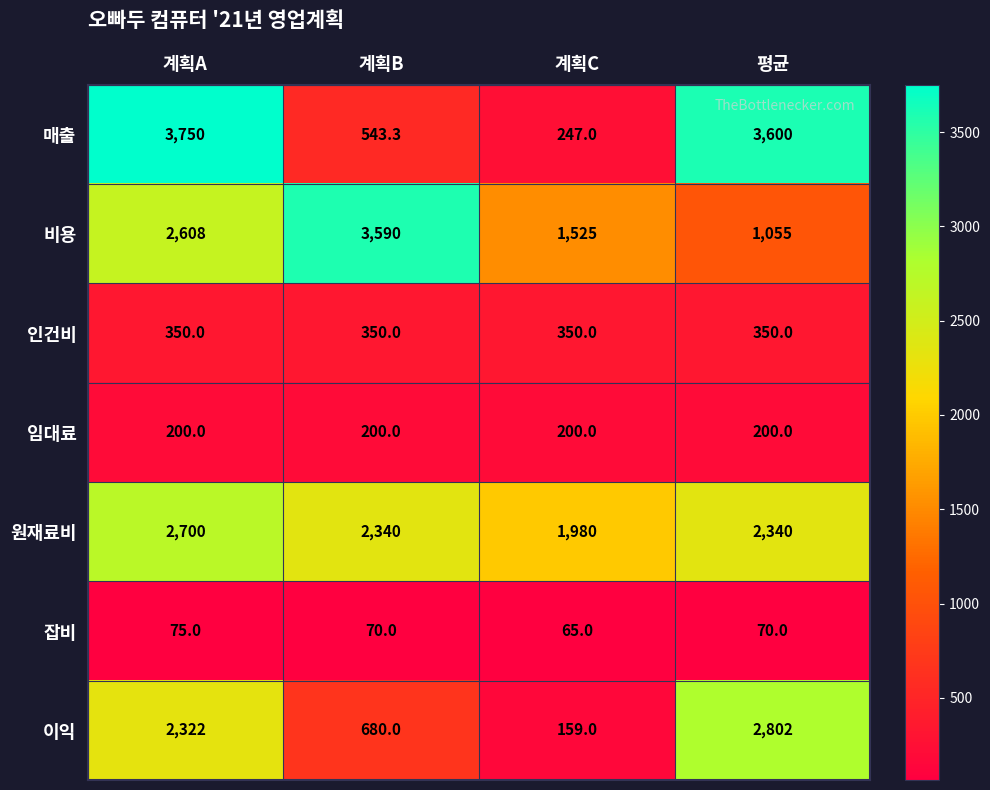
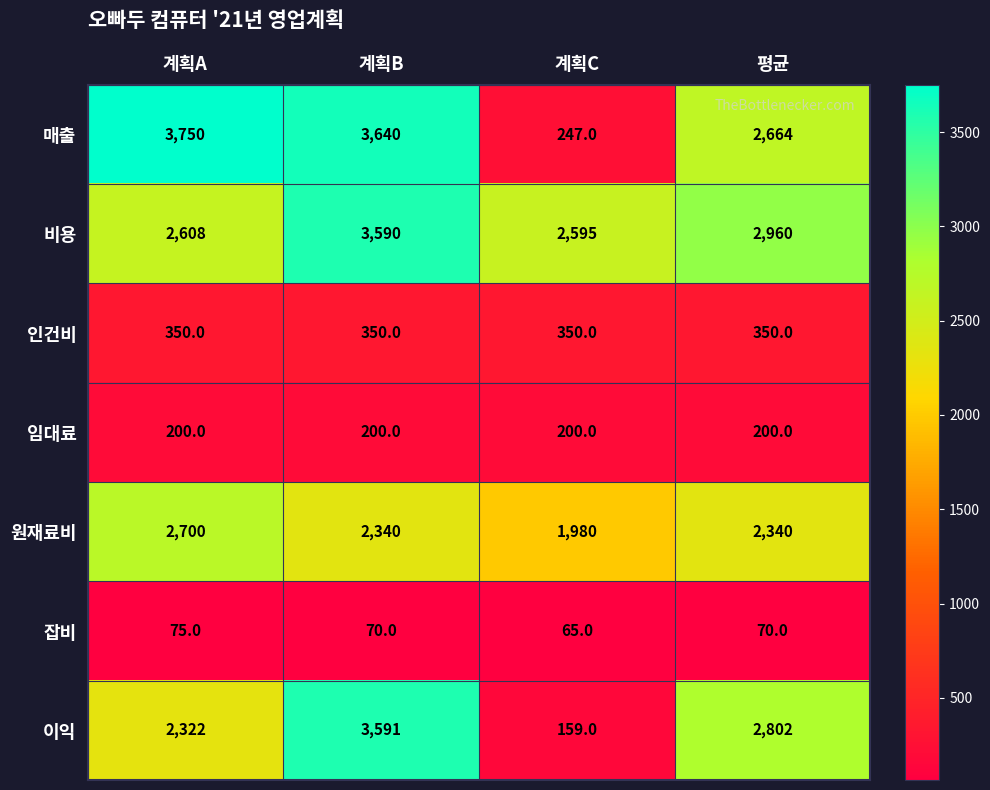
매출, 계획B: 543.3 -> 3,640
매출, 평균: 3,600 -> 2,664
비용, 계획C: 1,525 -> 2,595
비용, 평균: 1,055 -> 2,960
이익, 계획B: 680.0 -> 3,591
